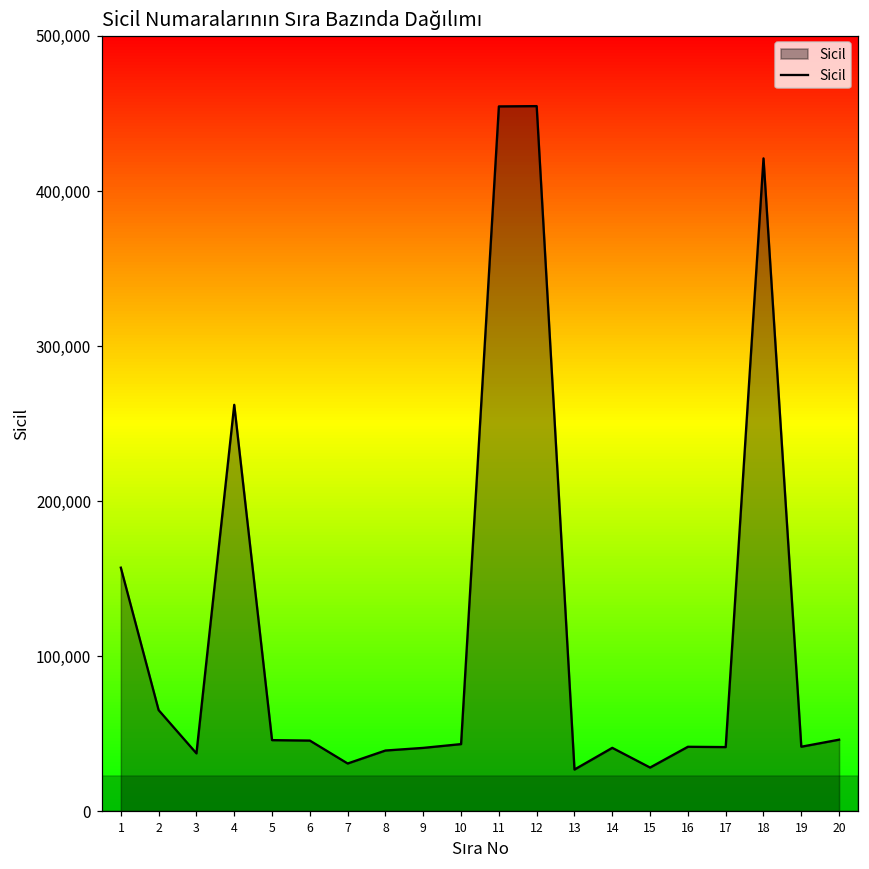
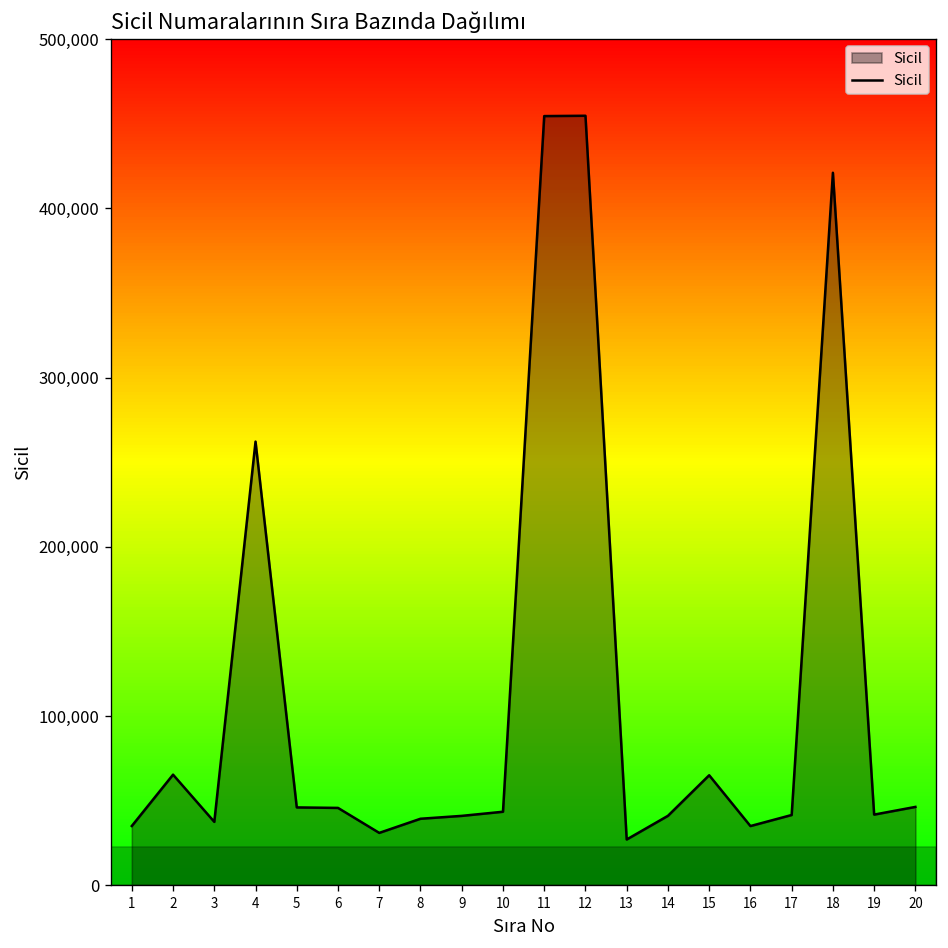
1: 157,000 -> 35,000
15: 28,000 -> 65,000
16: 42,000 -> 35,000
